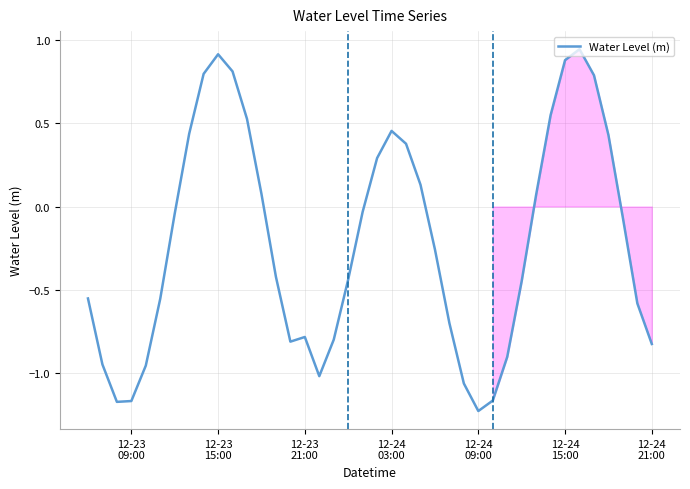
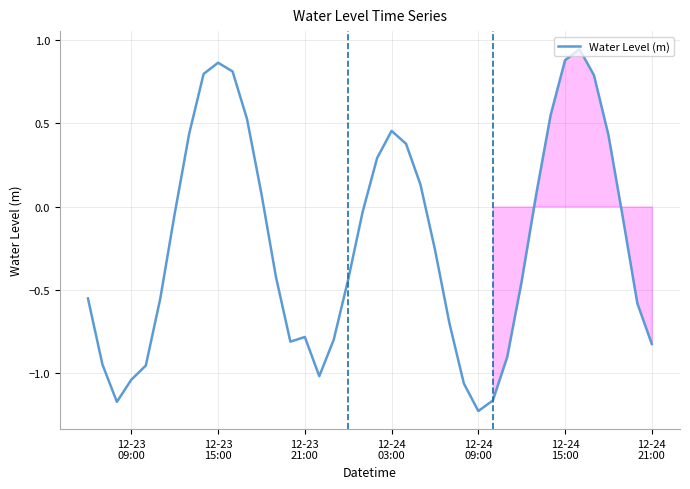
Water Level (m), 12-23 09:00: -1.17 -> -1.04
Water Level (m), 12-23 15:00: 0.92 -> 0.87
